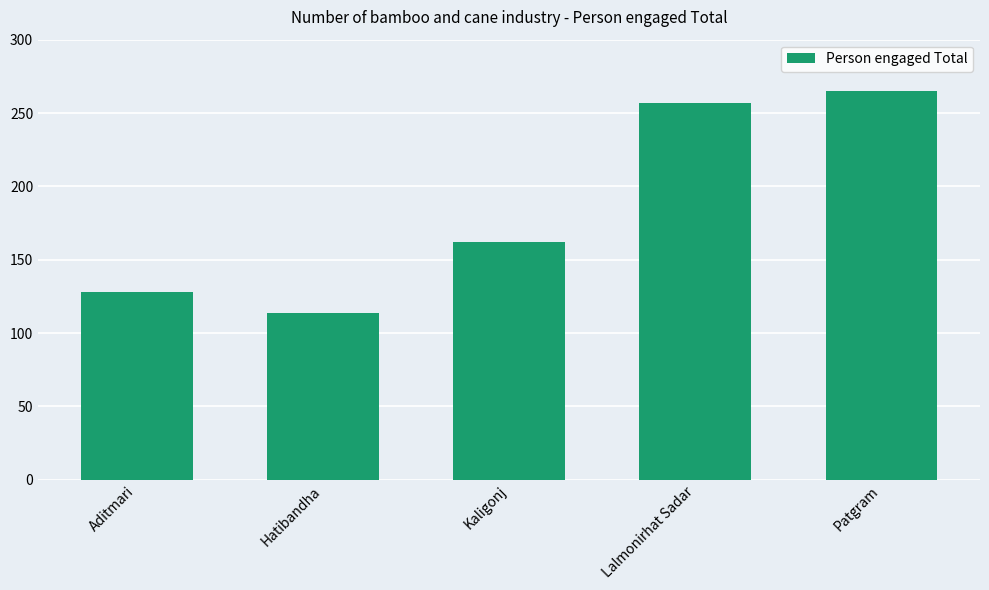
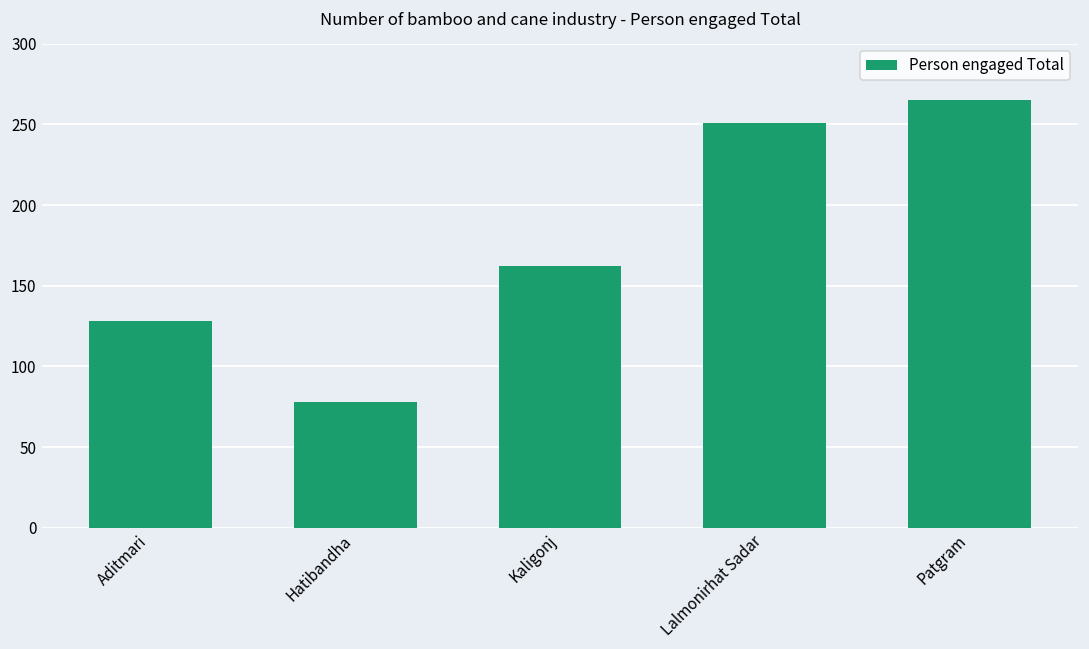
Hatibandha: 114 -> 78
Lalmonirhat Sadar: 257 -> 251
